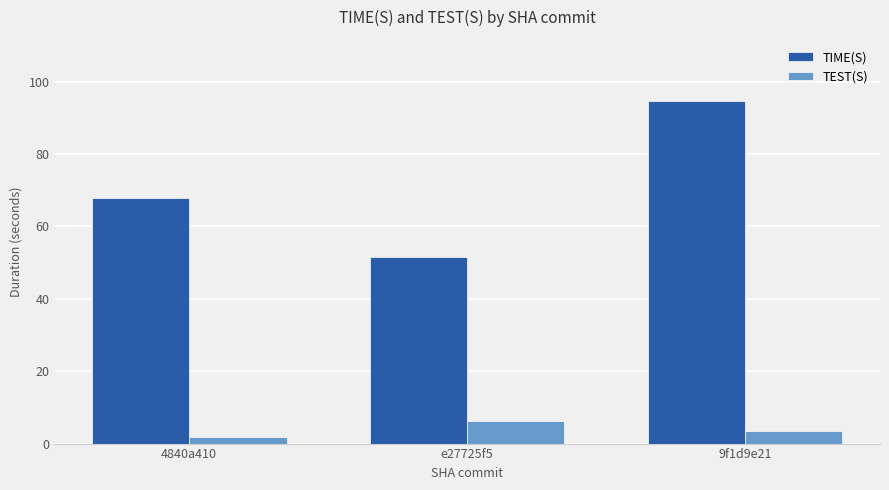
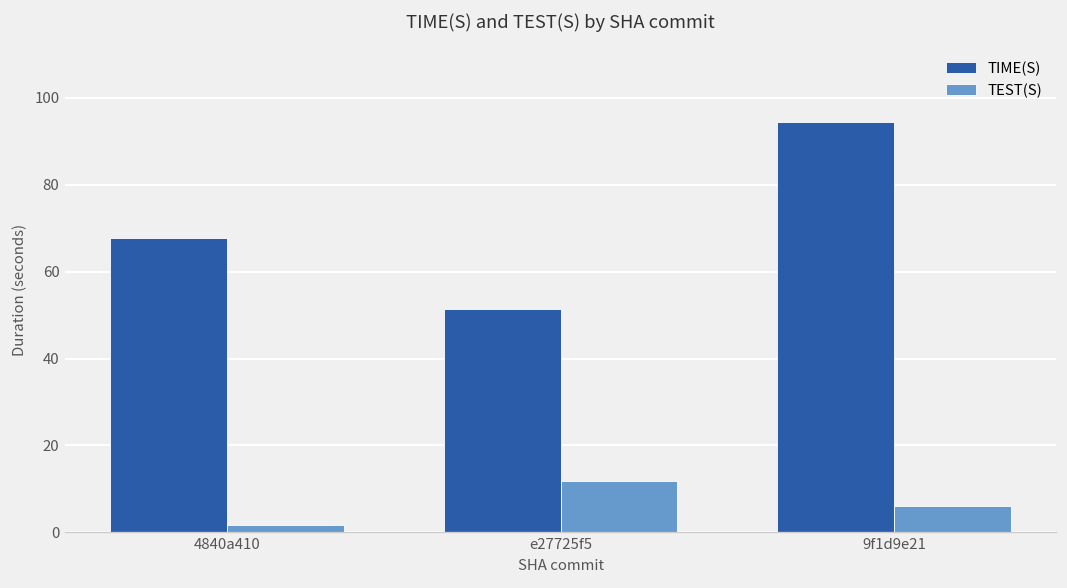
TEST(S), e27725f5: 6 -> 12
TEST(S), 9f1d9e21: 3 -> 6
